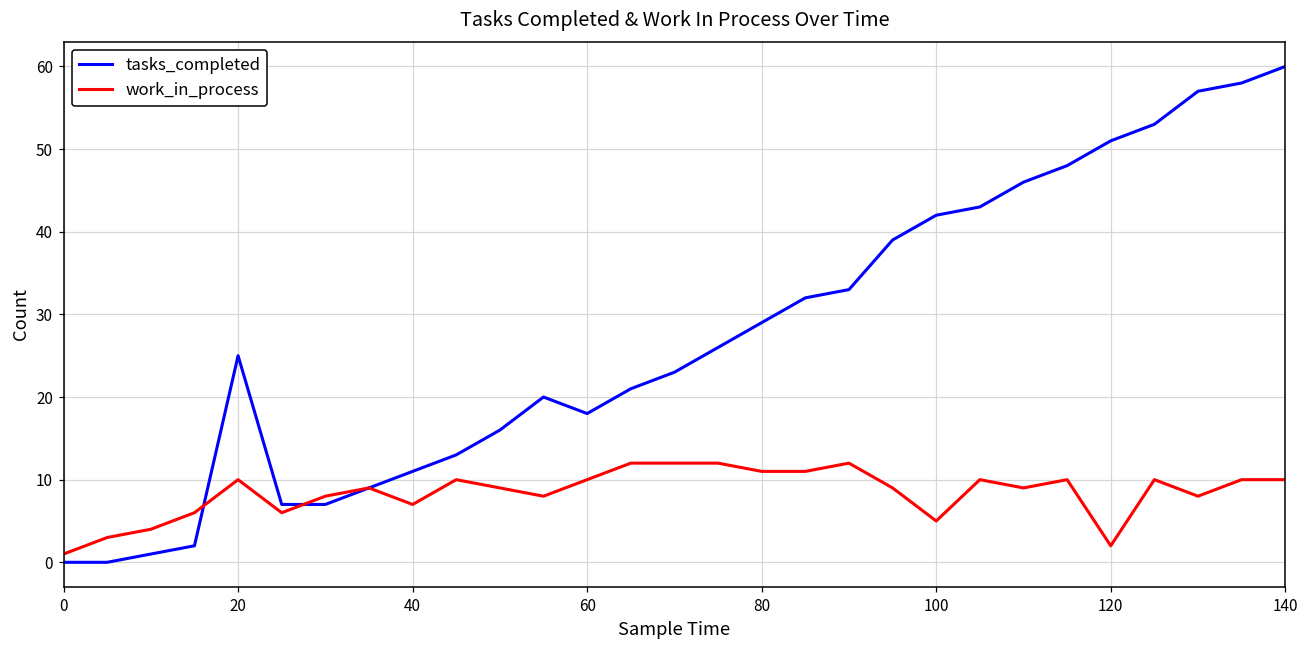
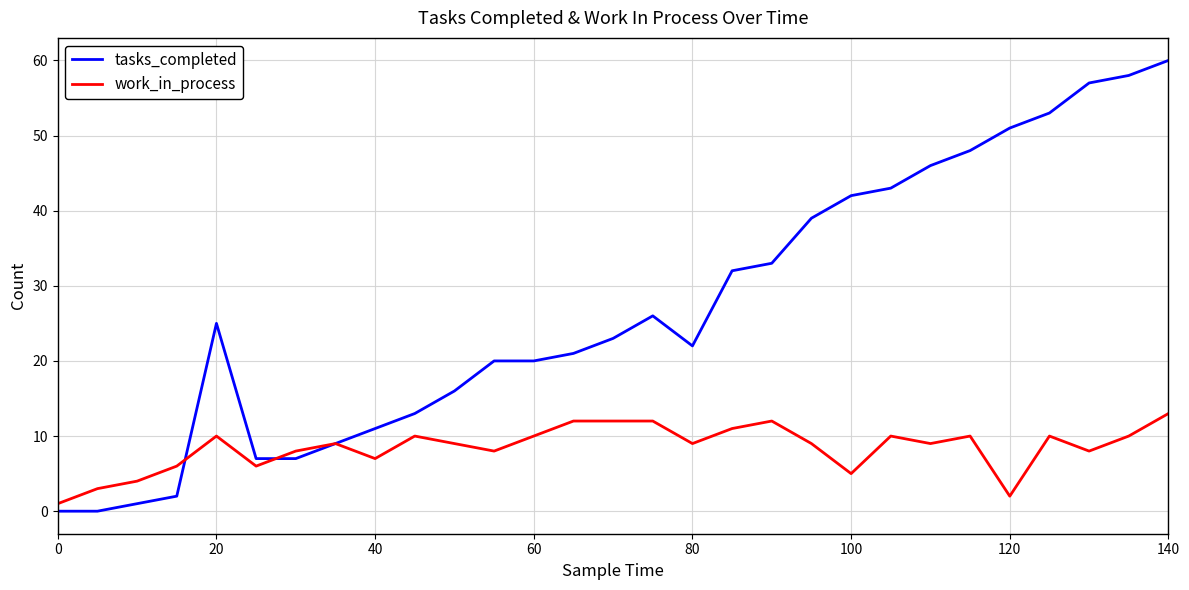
tasks_completed, 60: 18 -> 20
tasks_completed, 80: 29 -> 22
work_in_process, 80: 11 -> 9
work_in_process, 140: 10 -> 13
